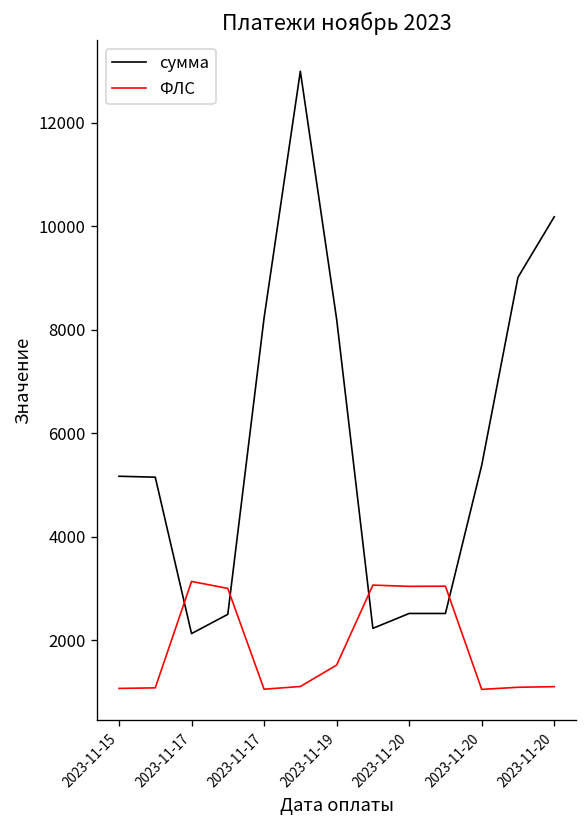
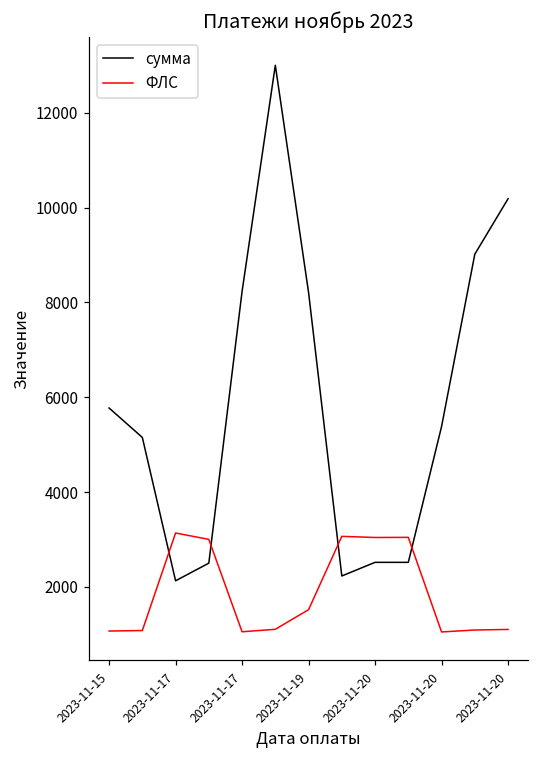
сумма, 2023-11-15: 5200 -> 5800
